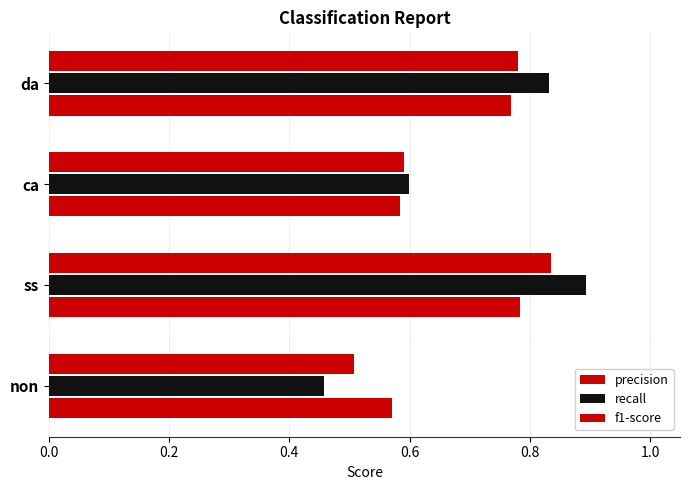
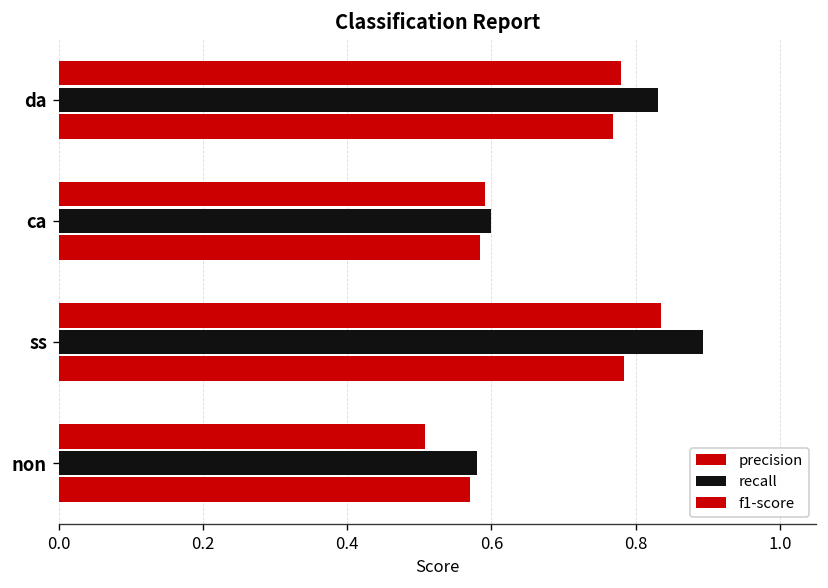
recall, non: 0.46 -> 0.58
